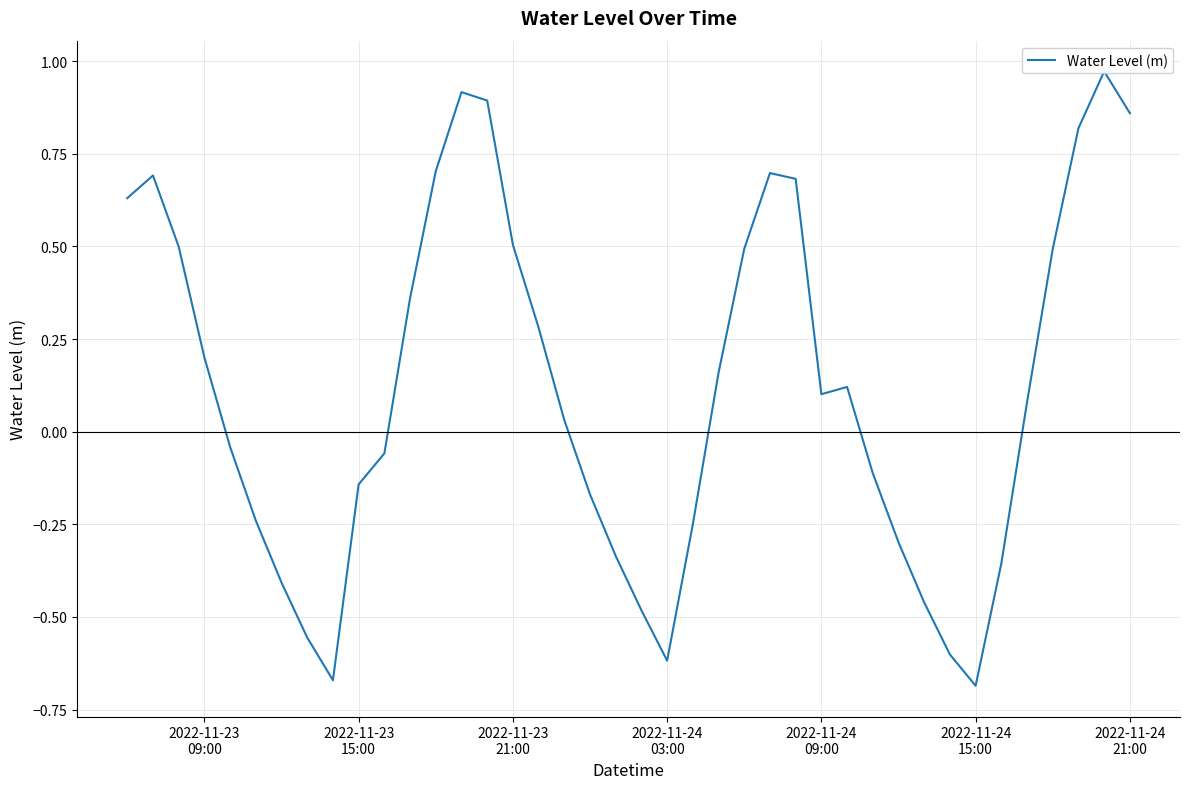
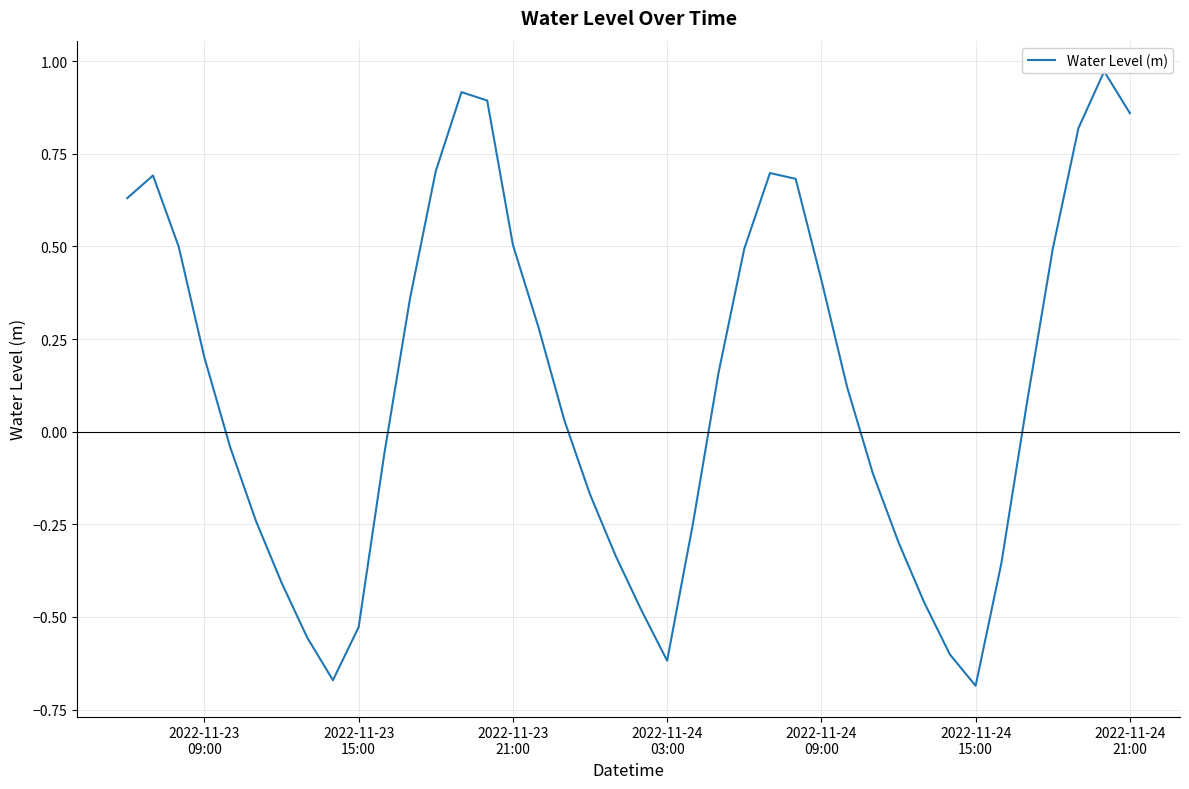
2022-11-23 15:00: -0.14 -> -0.53
2022-11-24 09:00: 0.10 -> 0.41
